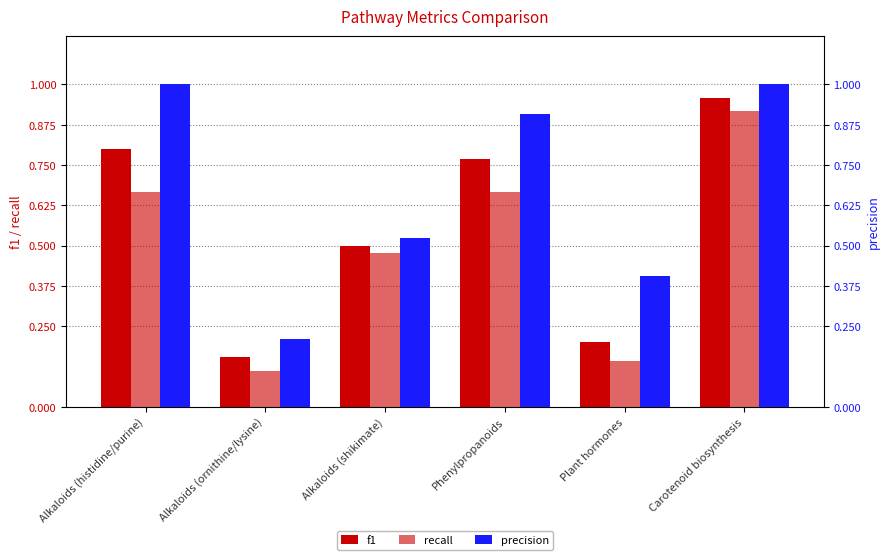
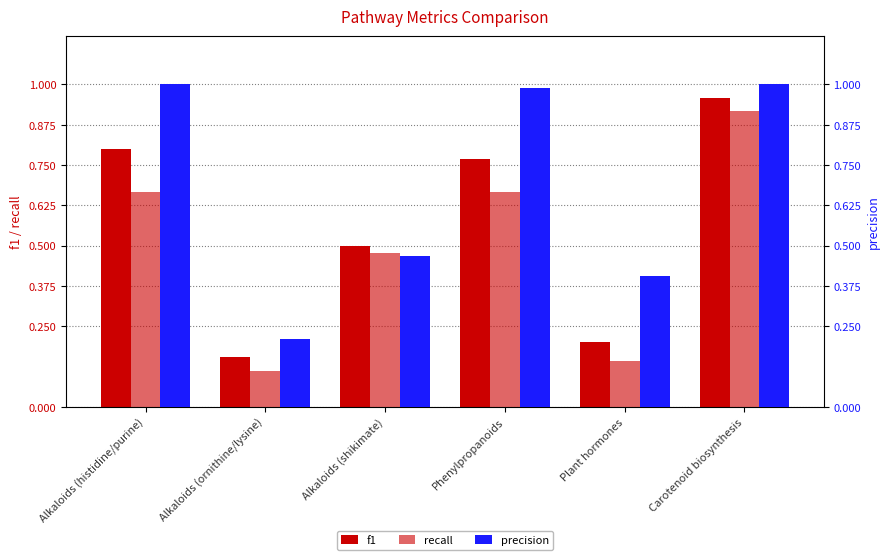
precision, Alkaloids (shikimate): 0.52 -> 0.47
precision, Phenylpropanoids: 0.91 -> 0.99
